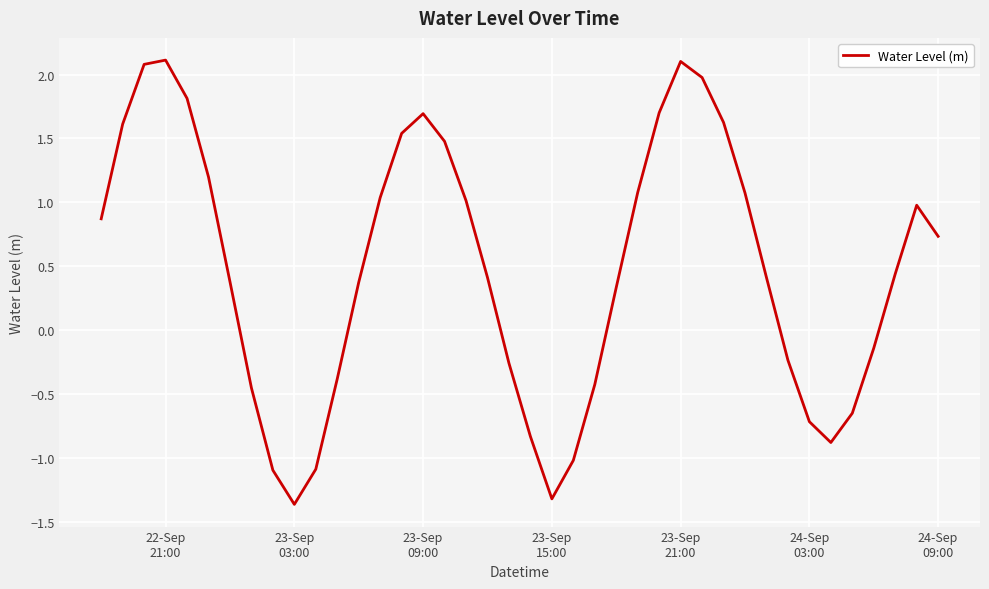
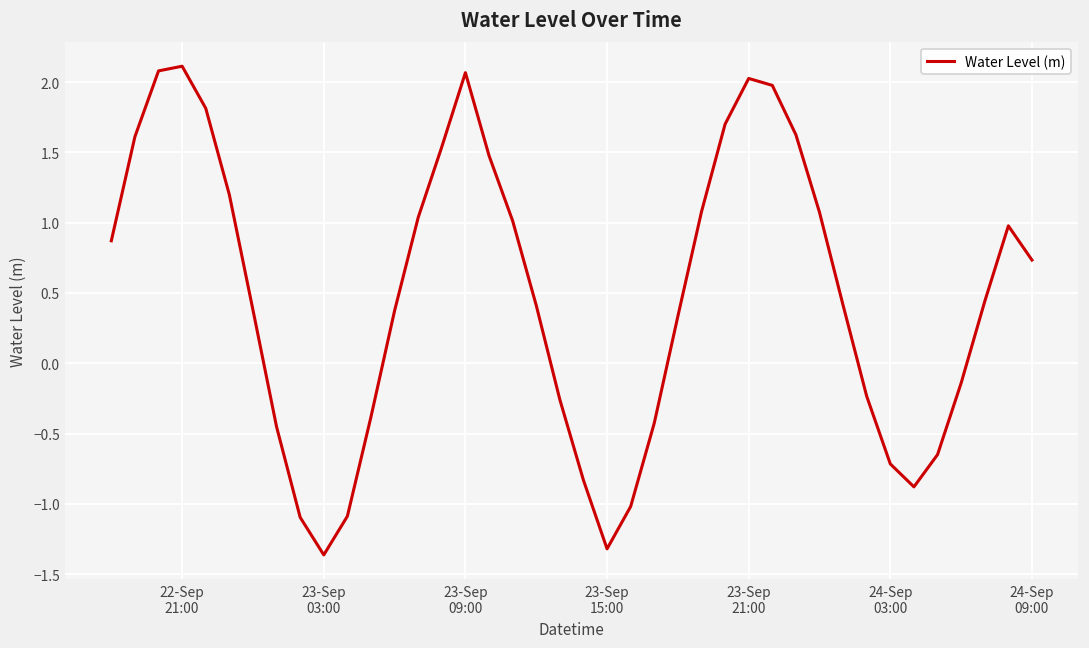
23-Sep 09:00: 1.69 -> 2.07
23-Sep 21:00: 2.10 -> 2.03
